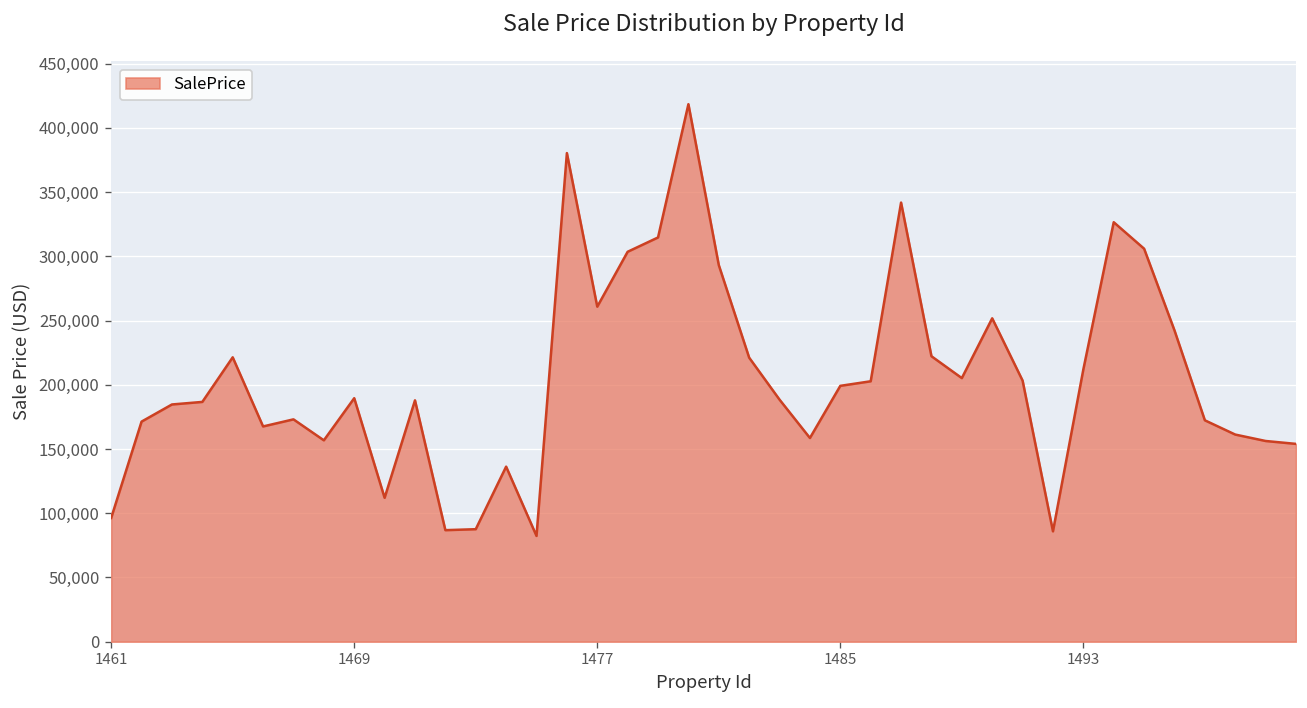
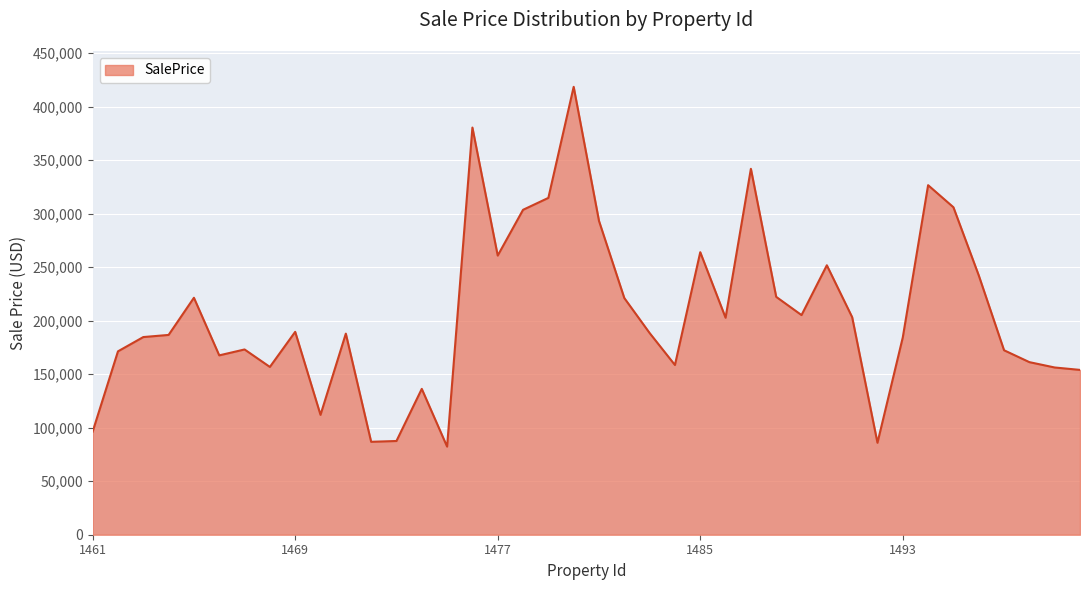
1485: 199,000 -> 264,000
1493: 212,000 -> 184,000
